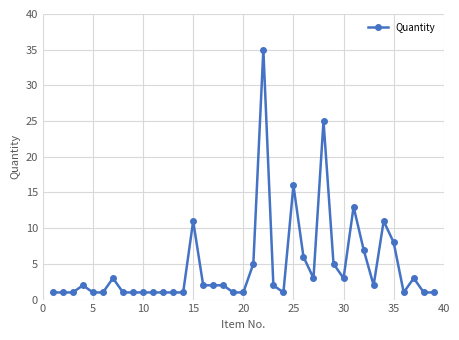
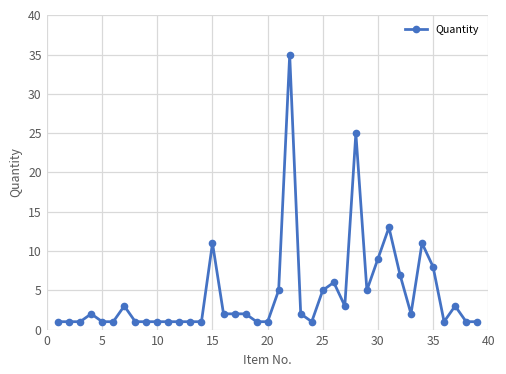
25: 16 -> 5
30: 3 -> 9
